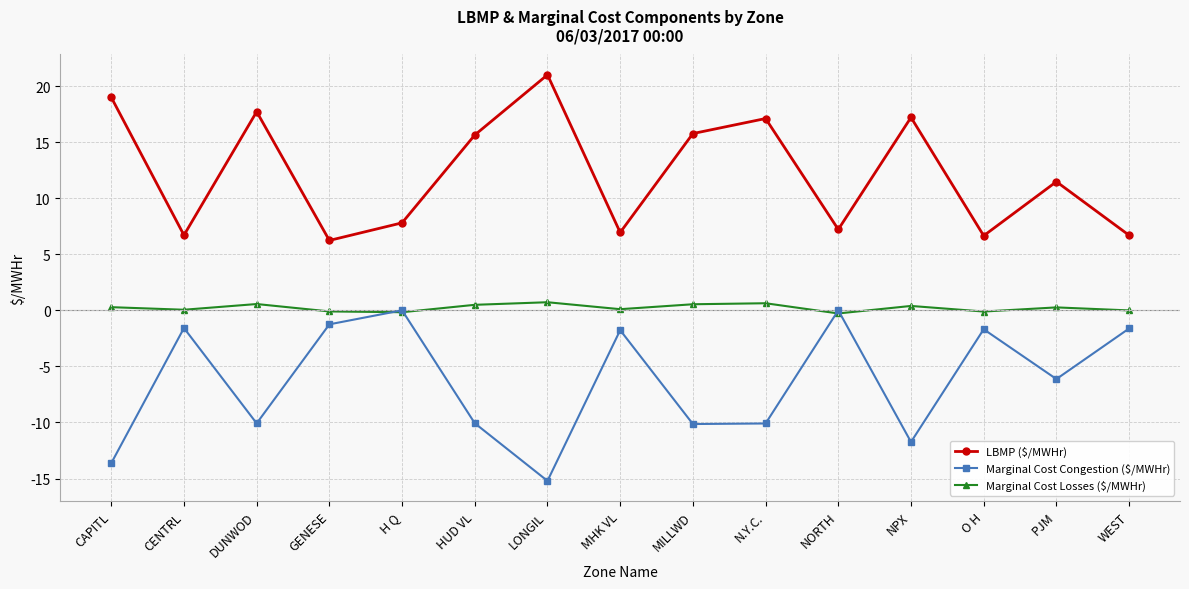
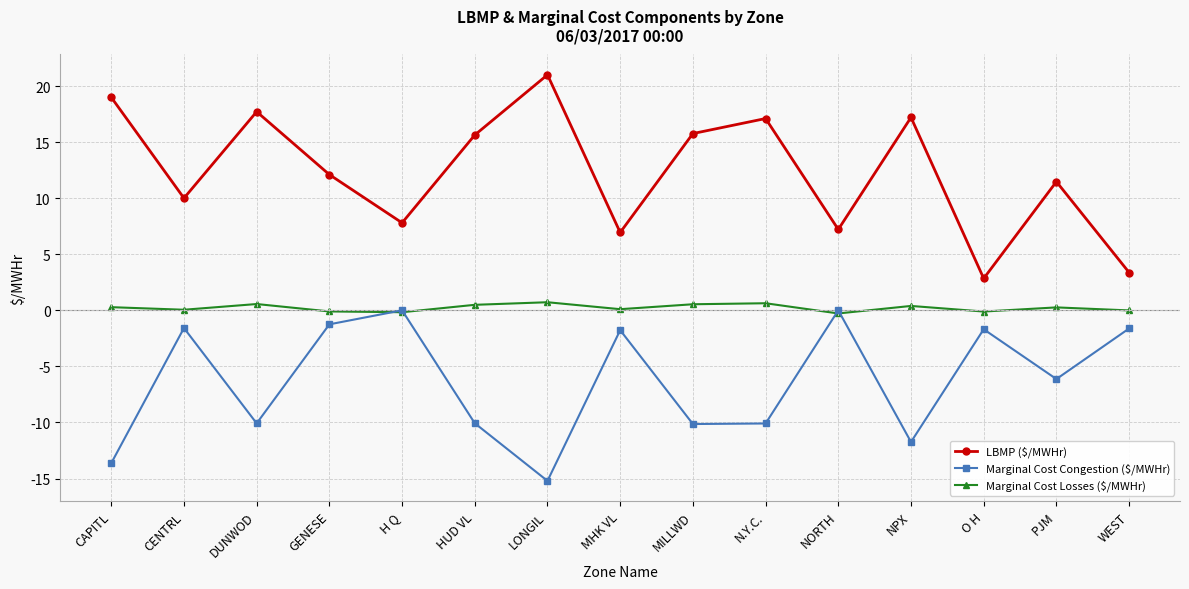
LBMP ($/MWHr), CENTRL: 6.7 -> 10.0
LBMP ($/MWHr), GENESE: 6.2 -> 12.1
LBMP ($/MWHr), O H: 6.7 -> 2.8
LBMP ($/MWHr), WEST: 6.7 -> 3.4
